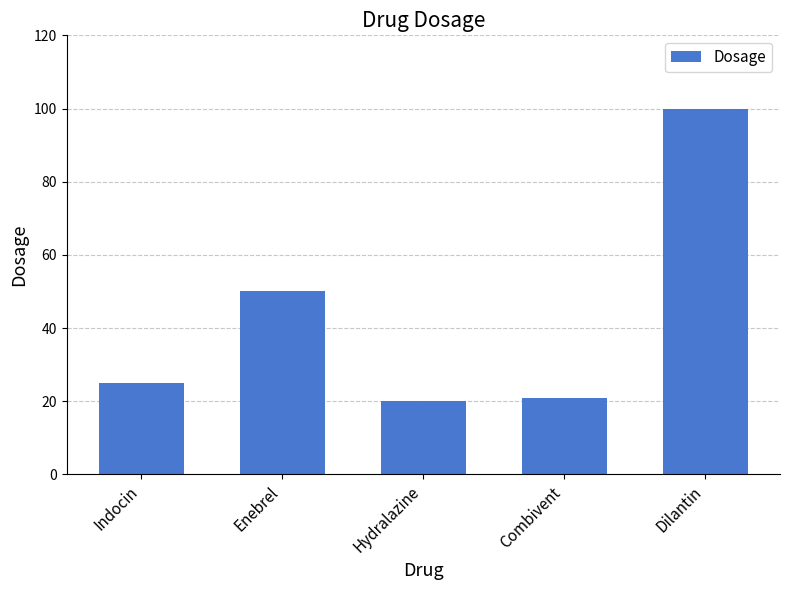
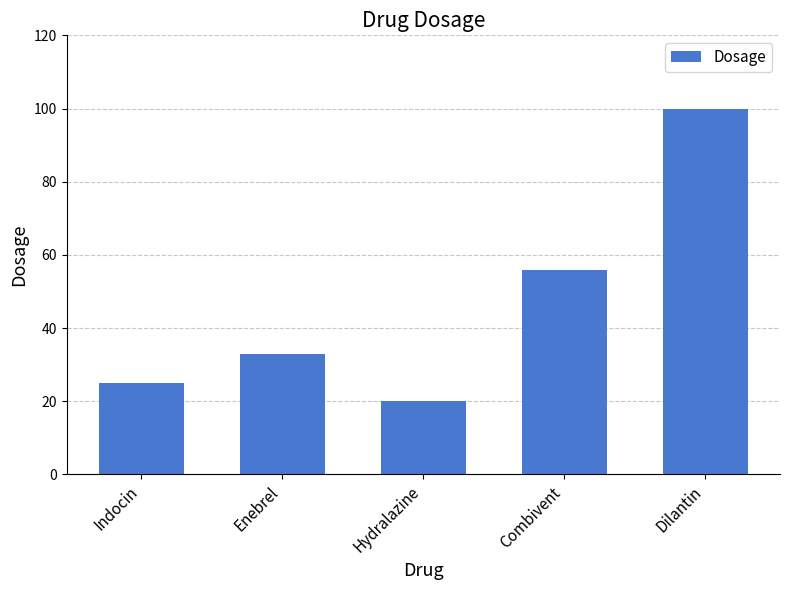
Enebrel: 50 -> 33
Combivent: 21 -> 56
